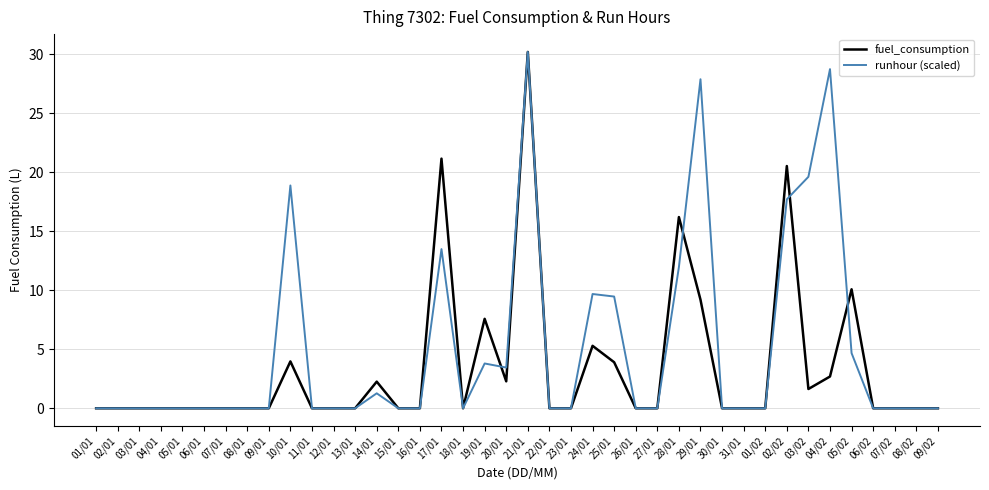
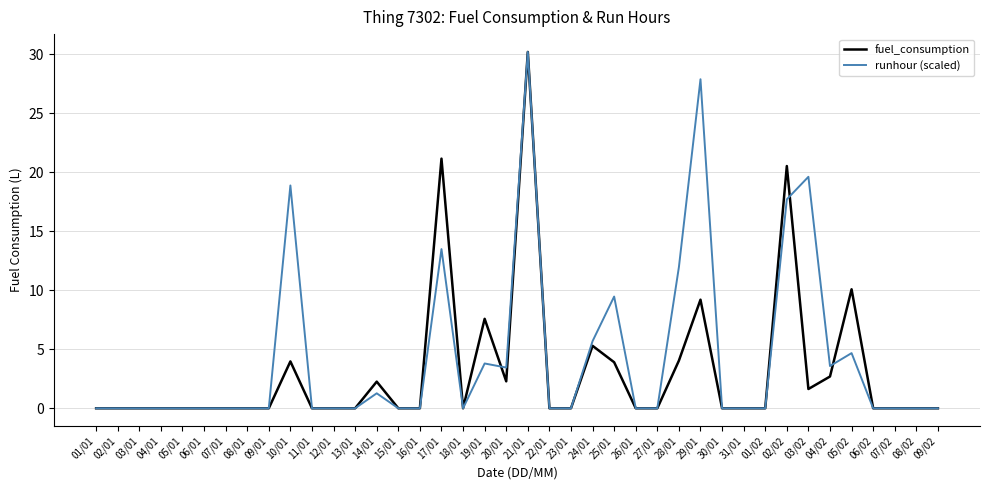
runhour (scaled), 24/01: 9.7 -> 5.7
fuel_consumption, 28/01: 16.2 -> 4.0
runhour (scaled), 04/02: 28.7 -> 3.6
